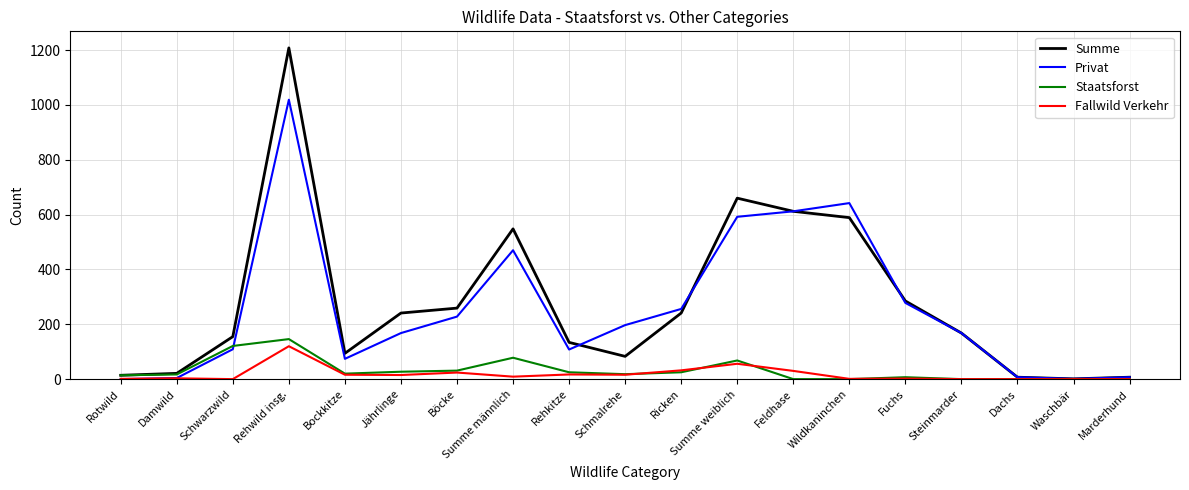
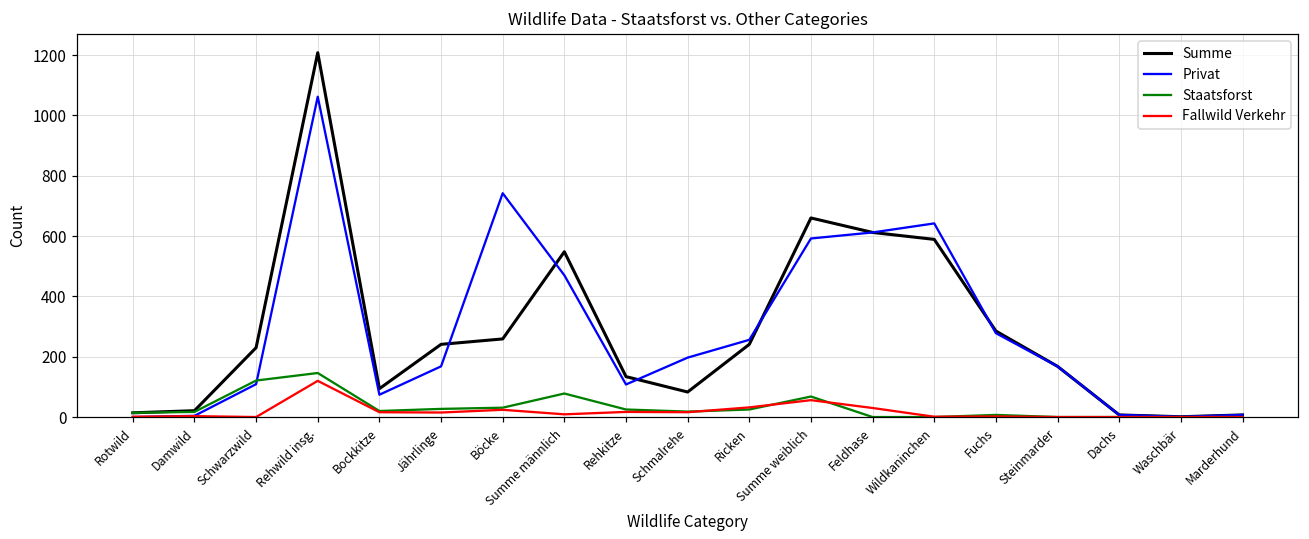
Summe, Schwarzwild: 160 -> 230
Privat, Rehwild insg.: 1020 -> 1060
Privat, Böcke: 230 -> 740
